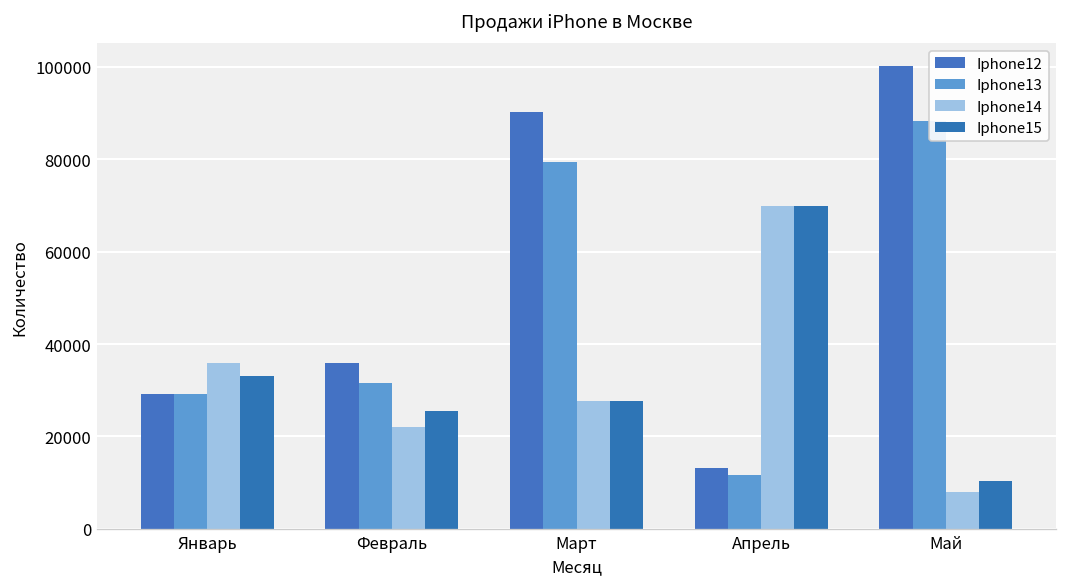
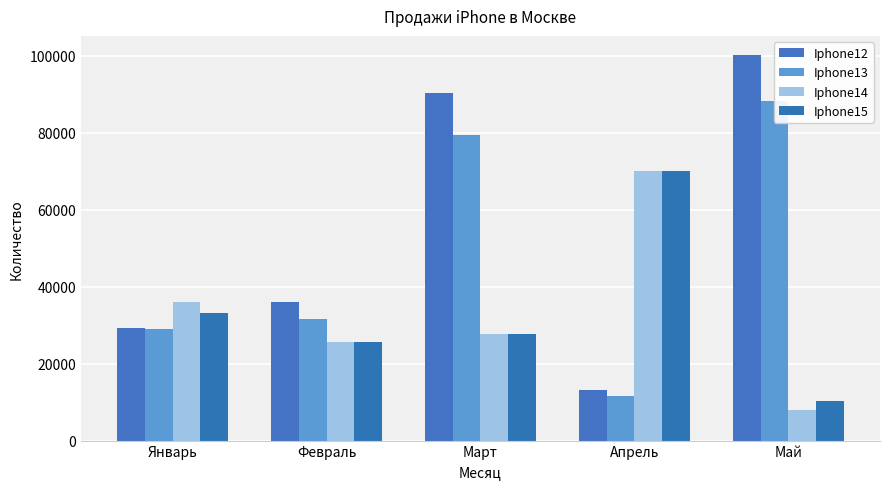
Iphone14, Февраль: 22000 -> 26000
